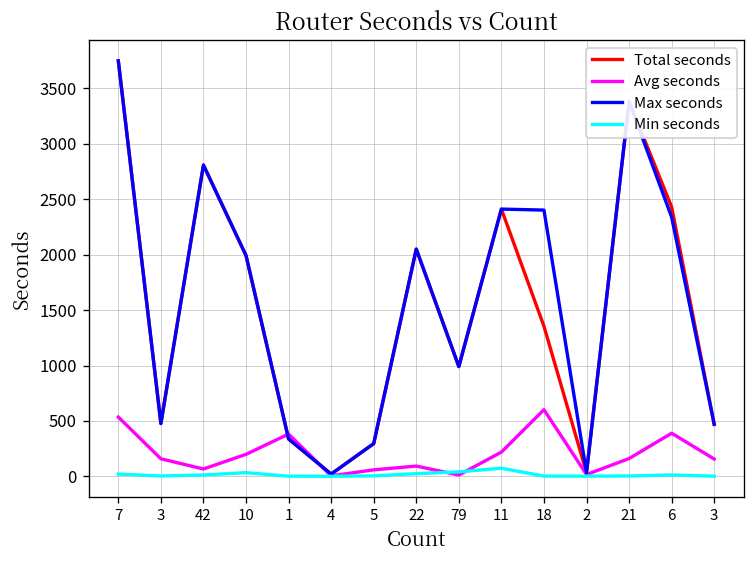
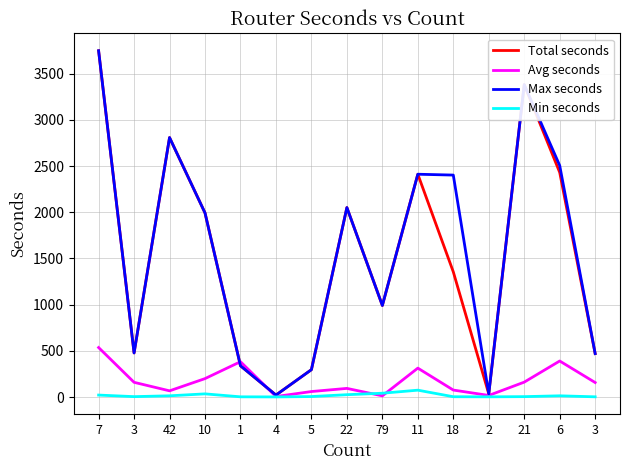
Avg seconds, 11: 200 -> 300
Avg seconds, 18: 600 -> 100
Max seconds, 6: 2300 -> 2500
